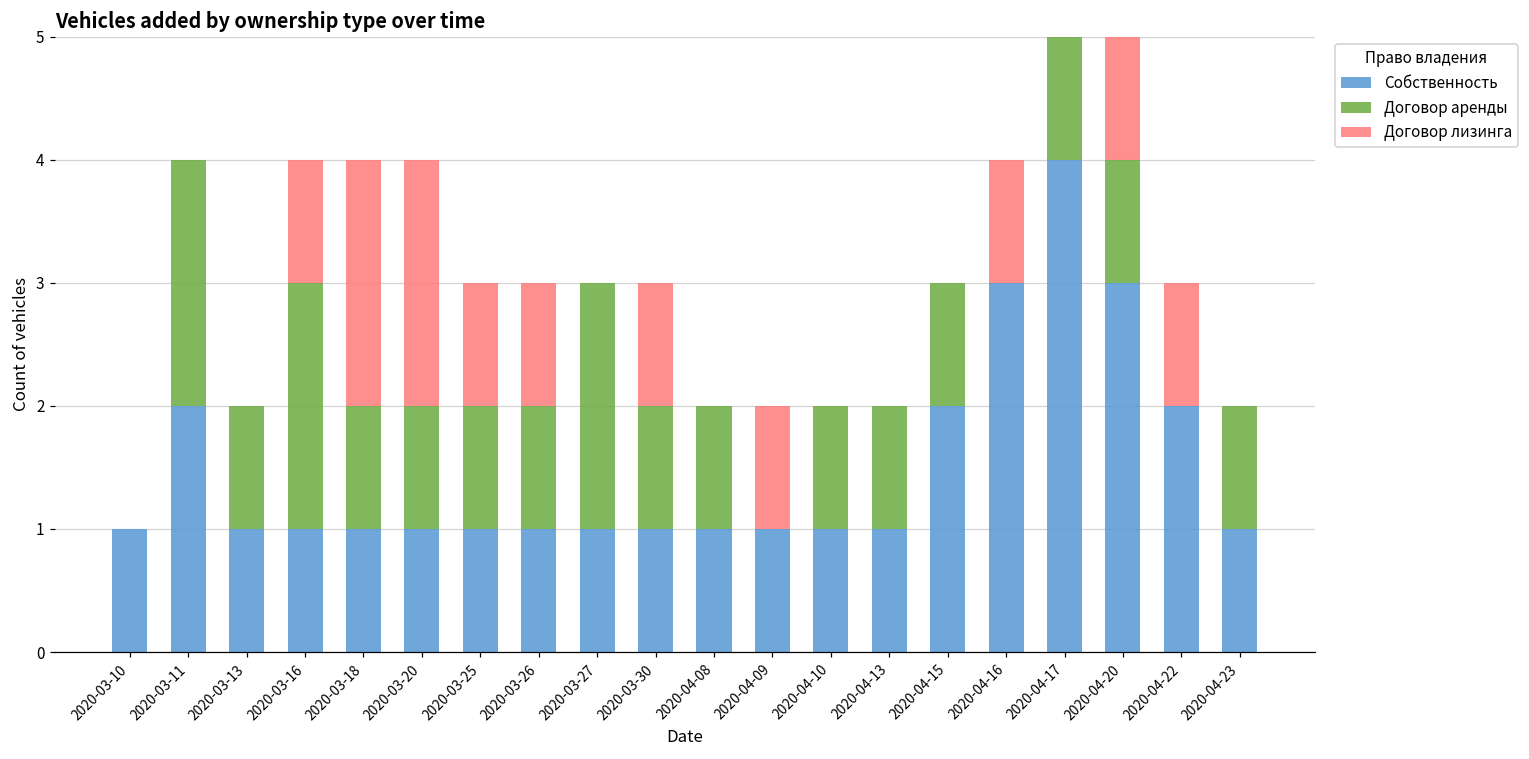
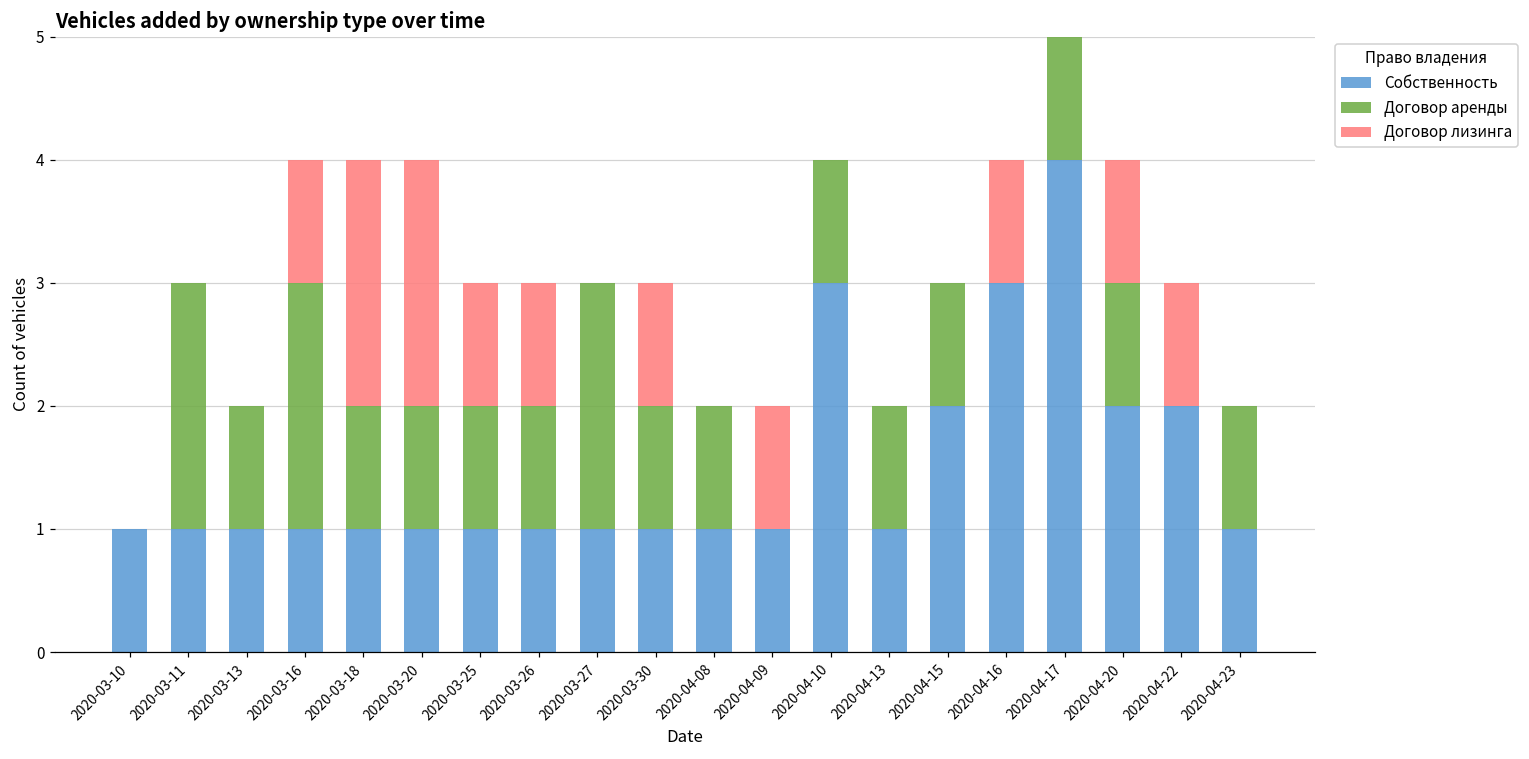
Собственность, 2020-03-11: 2 -> 1
Собственность, 2020-04-10: 1 -> 3
Собственность, 2020-04-20: 3 -> 2
